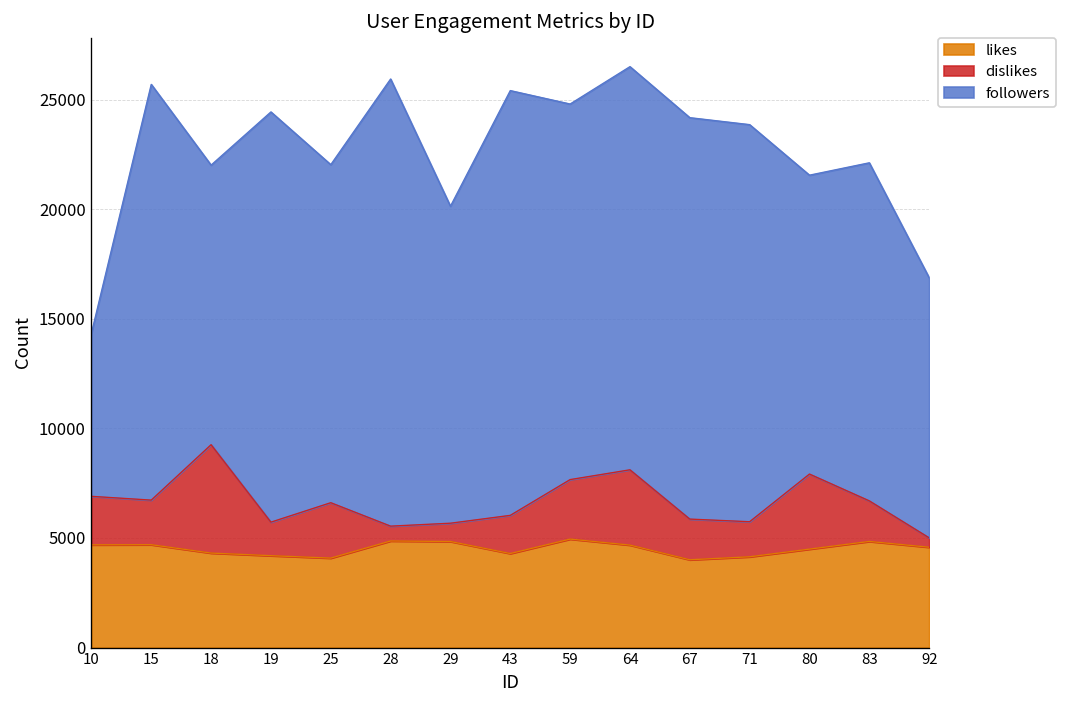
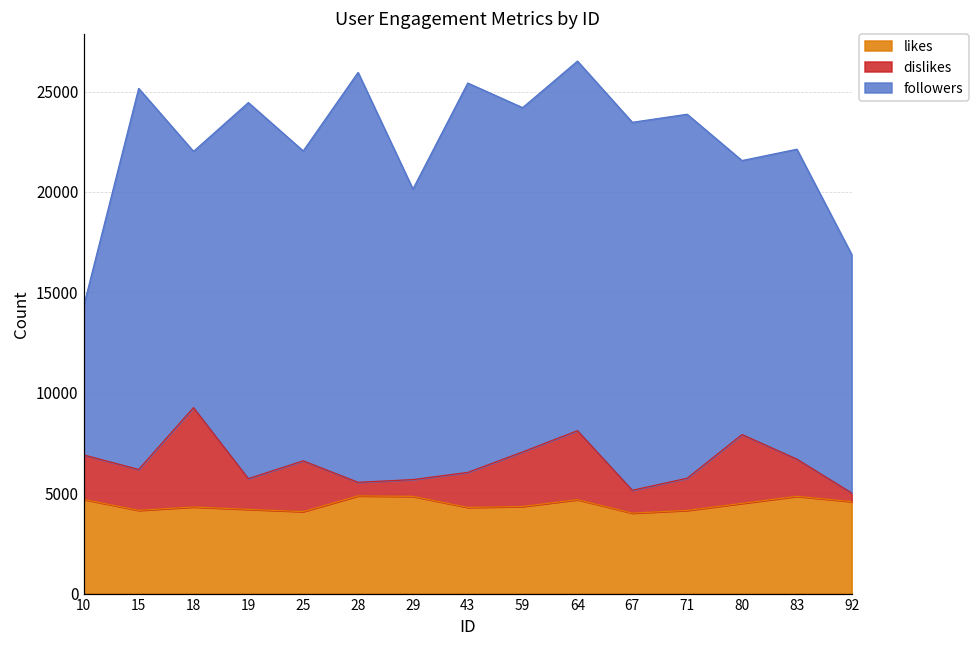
likes, 15: 4700 -> 4100
likes, 59: 4900 -> 4300
dislikes, 67: 1900 -> 1100
